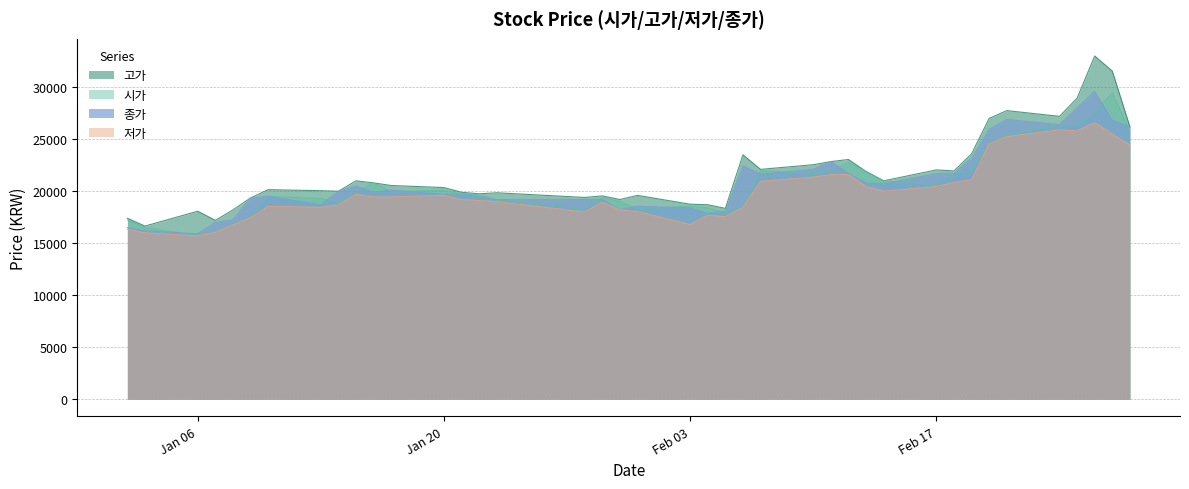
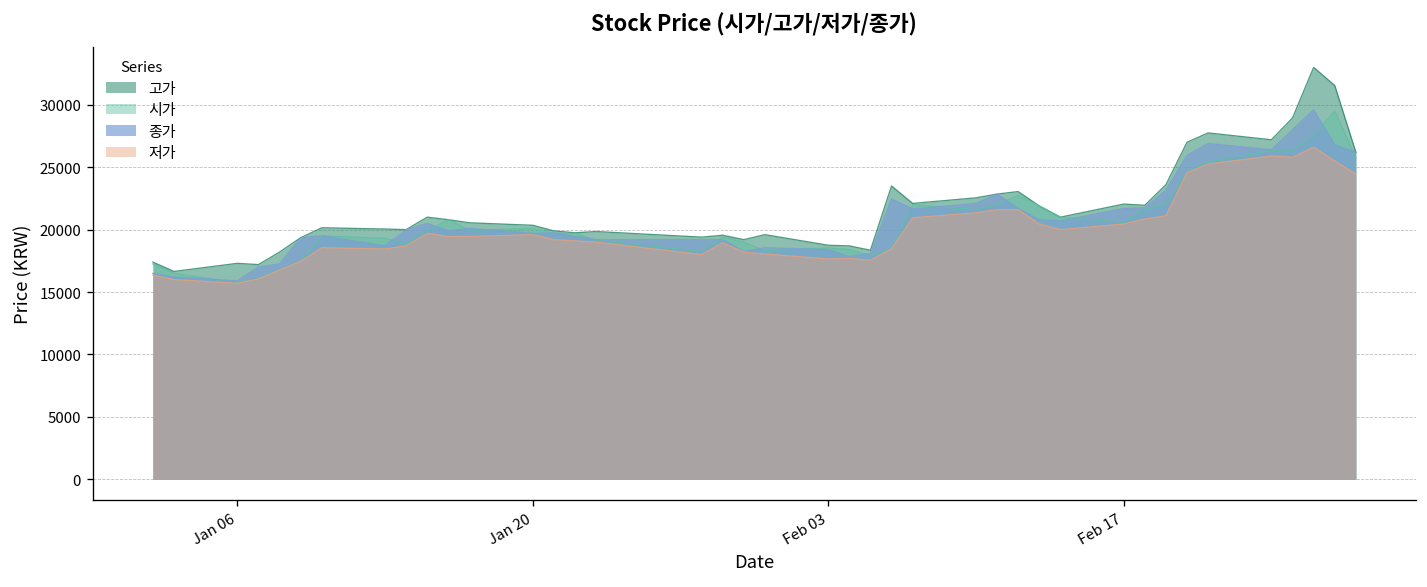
고가, Jan 06: 18100 -> 17300
저가, Feb 03: 16800 -> 17700
